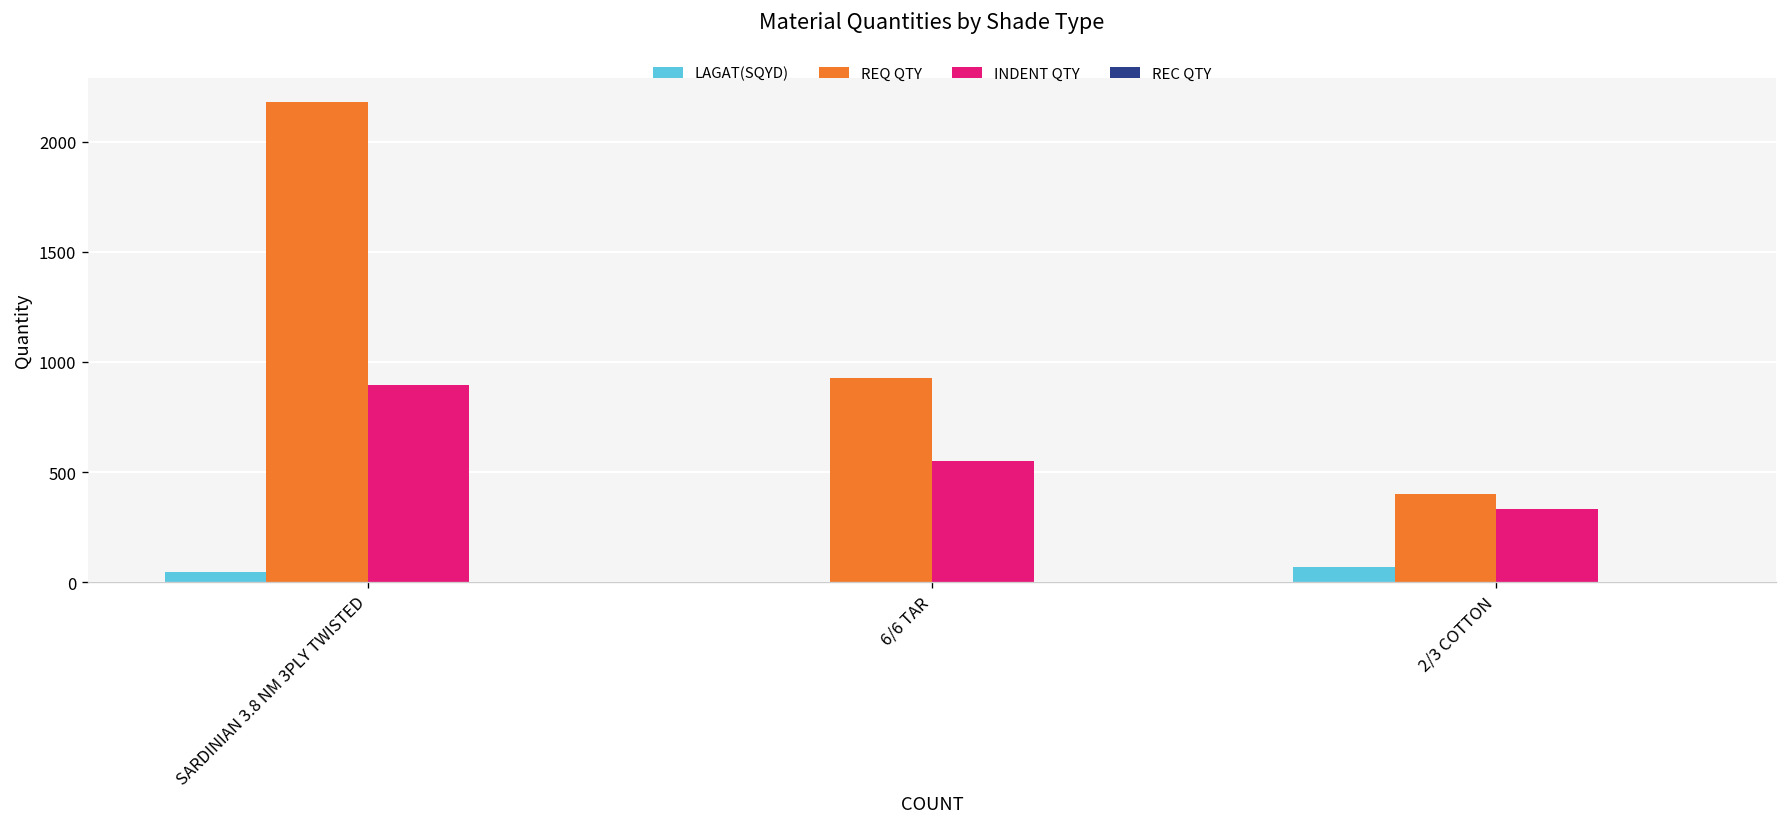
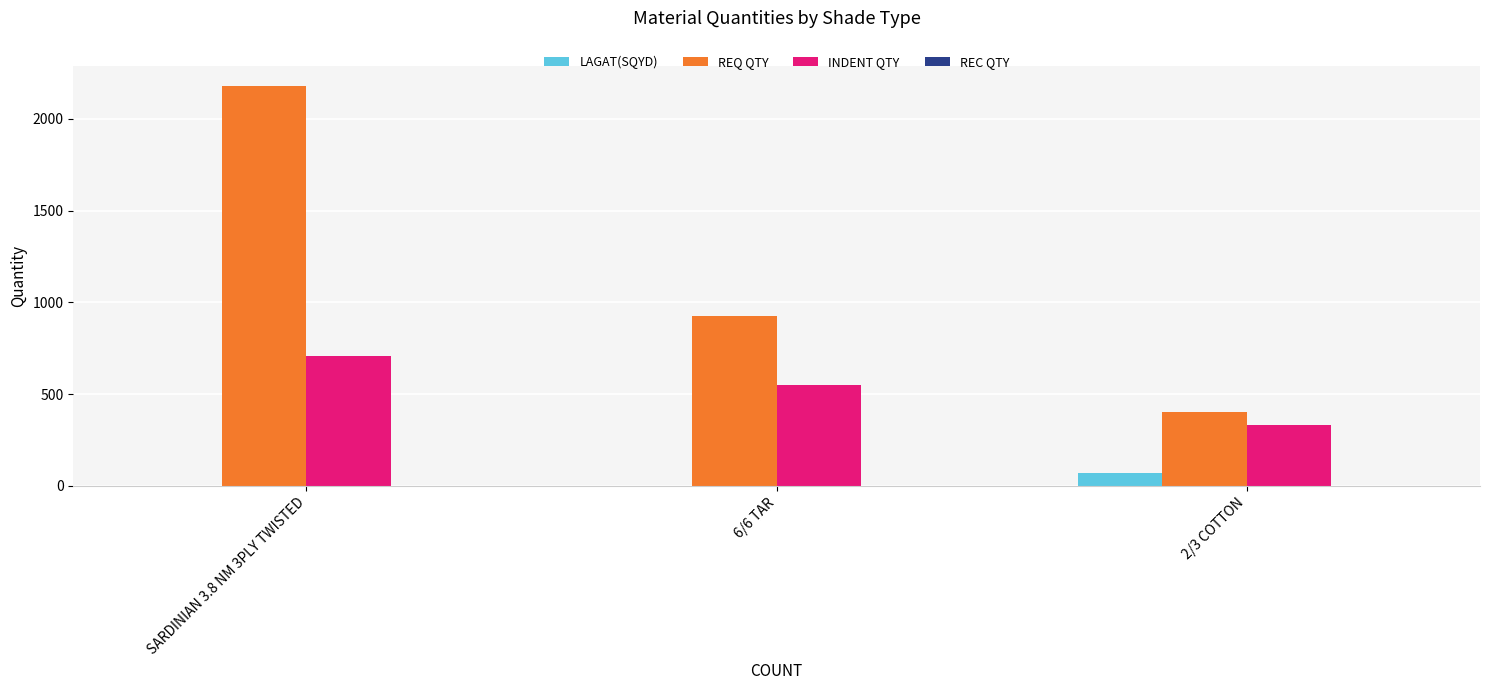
LAGAT(SQYD), SARDINIAN 3.8 NM 3PLY TWISTED: 50 -> 0
INDENT QTY, SARDINIAN 3.8 NM 3PLY TWISTED: 900 -> 710
